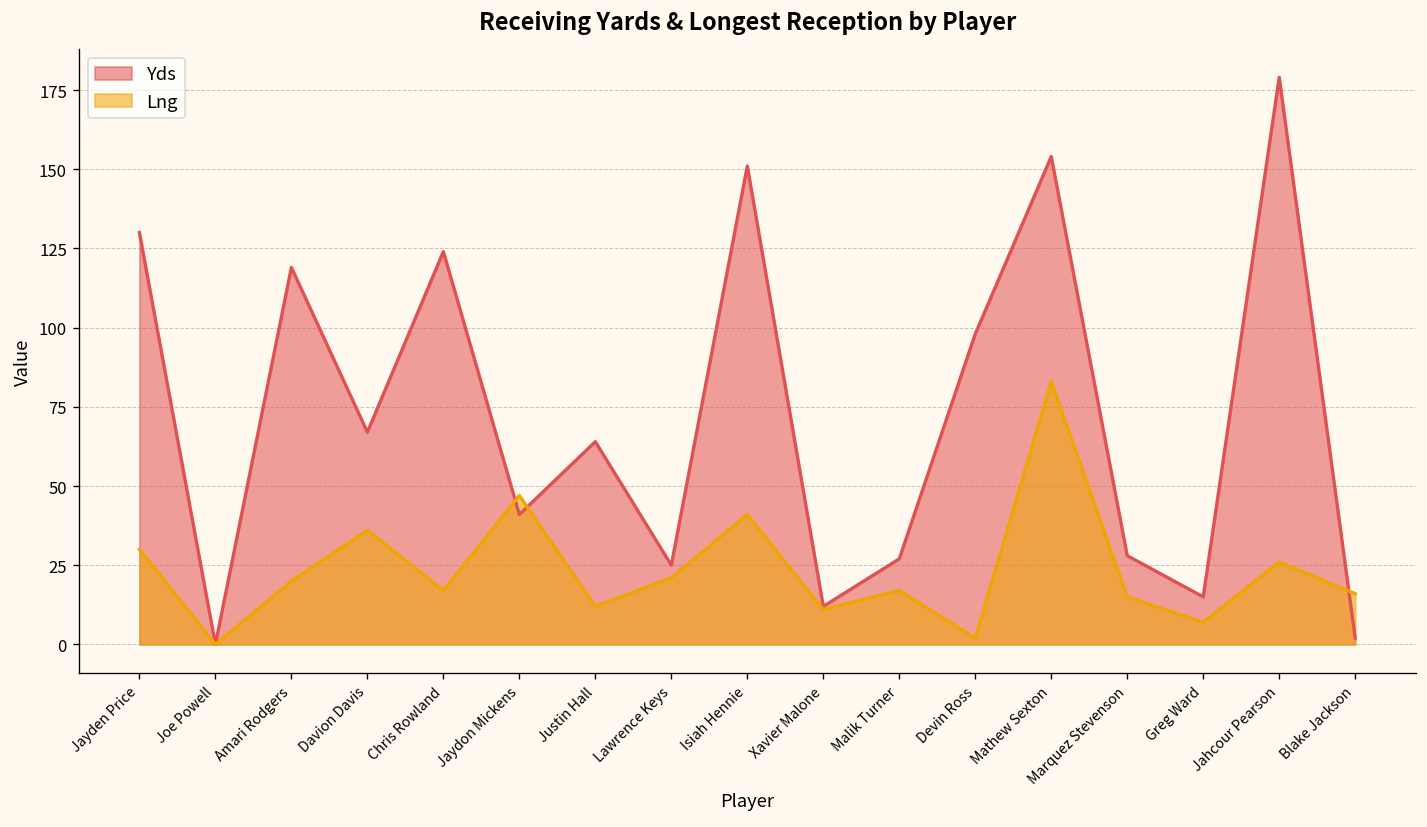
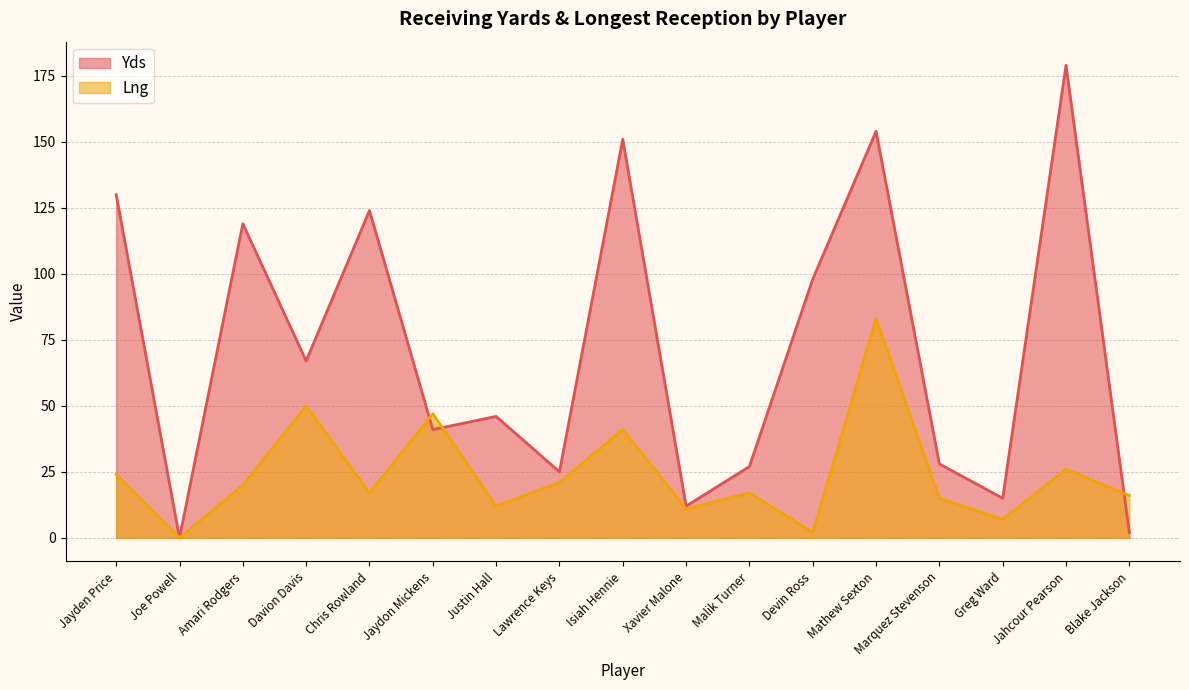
Lng, Jayden Price: 30 -> 24
Lng, Davion Davis: 36 -> 50
Yds, Justin Hall: 64 -> 46
